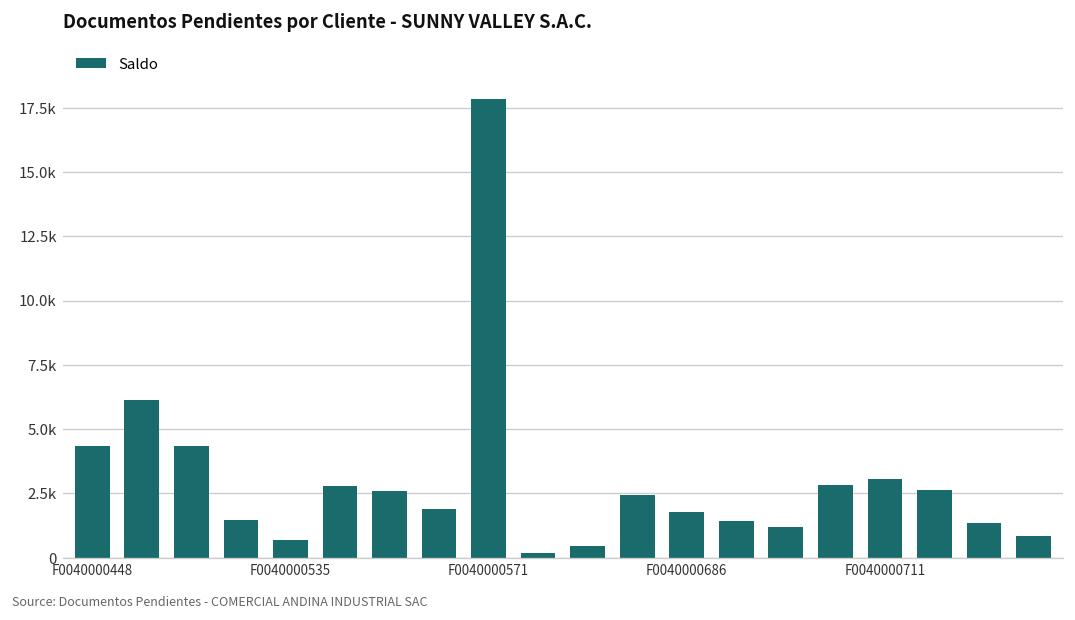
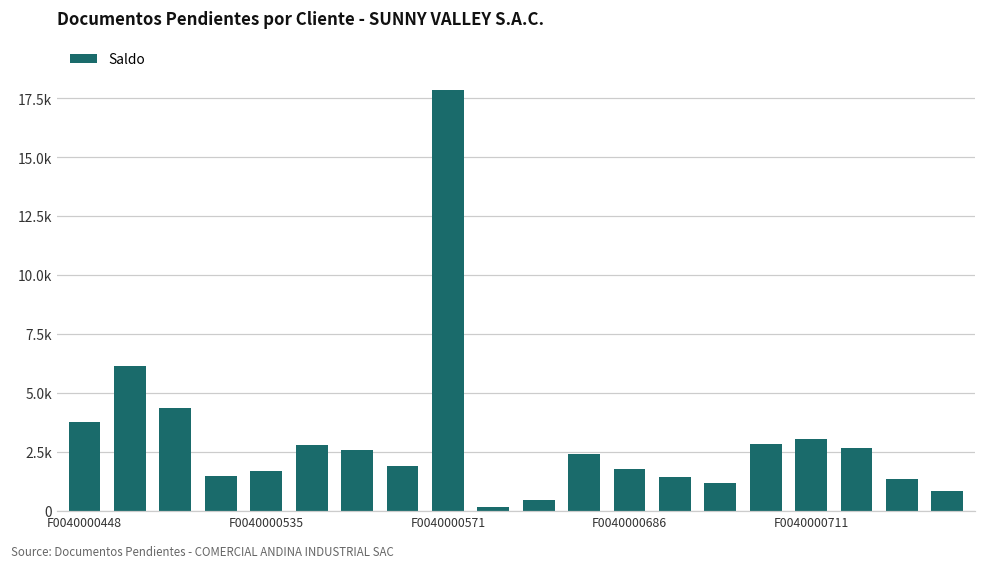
F0040000448: 4300 -> 3800
F0040000535: 700 -> 1700
